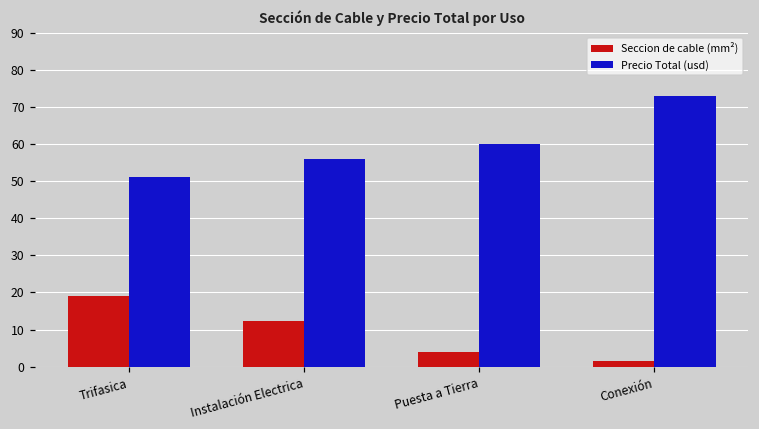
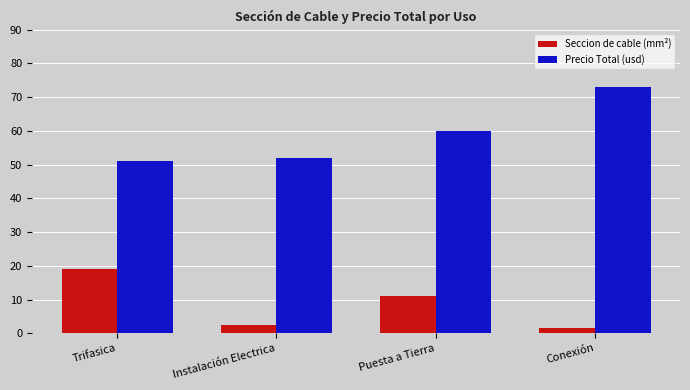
Seccion de cable (mm²), Instalación Electrica: 12 -> 3
Precio Total (usd), Instalación Electrica: 56 -> 52
Seccion de cable (mm²), Puesta a Tierra: 4 -> 11
